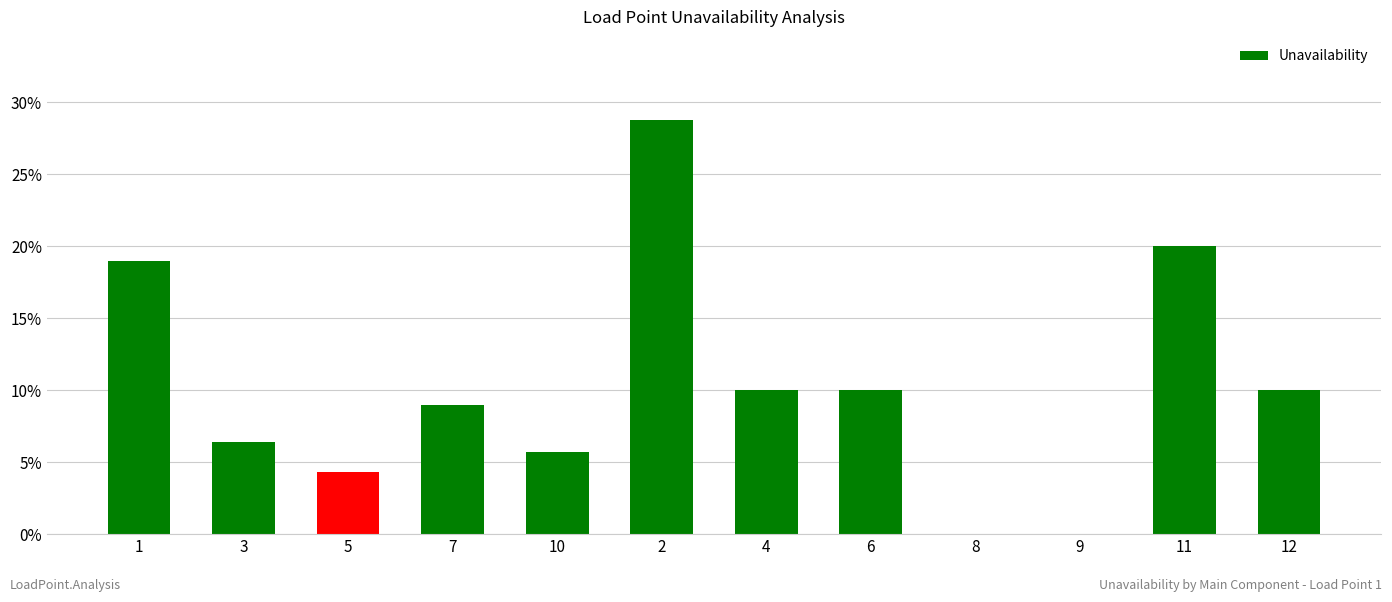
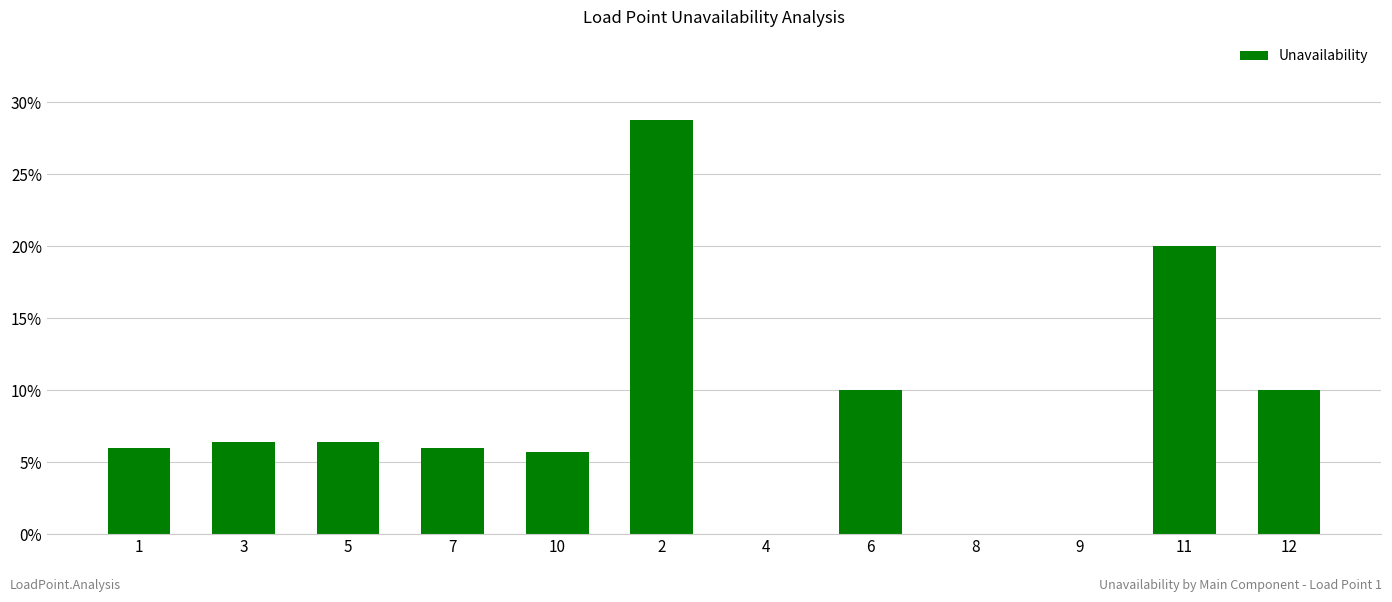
1: 19.0% -> 6.0%
5: 4.3% -> 6.4%
7: 9.0% -> 6.0%
4: 10.0% -> 0.0%
